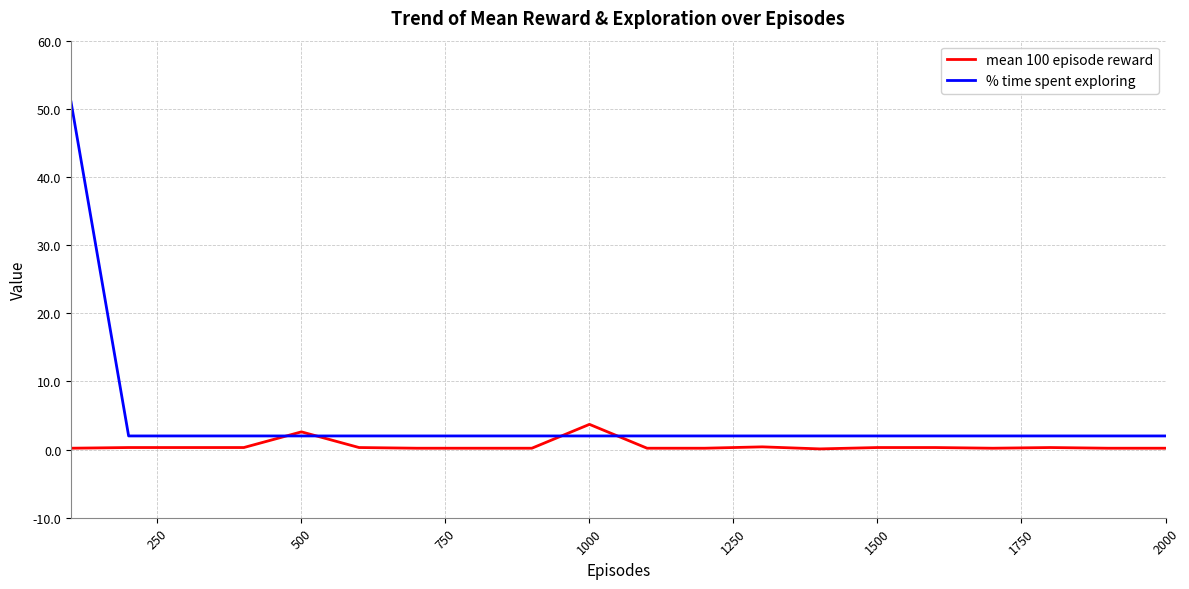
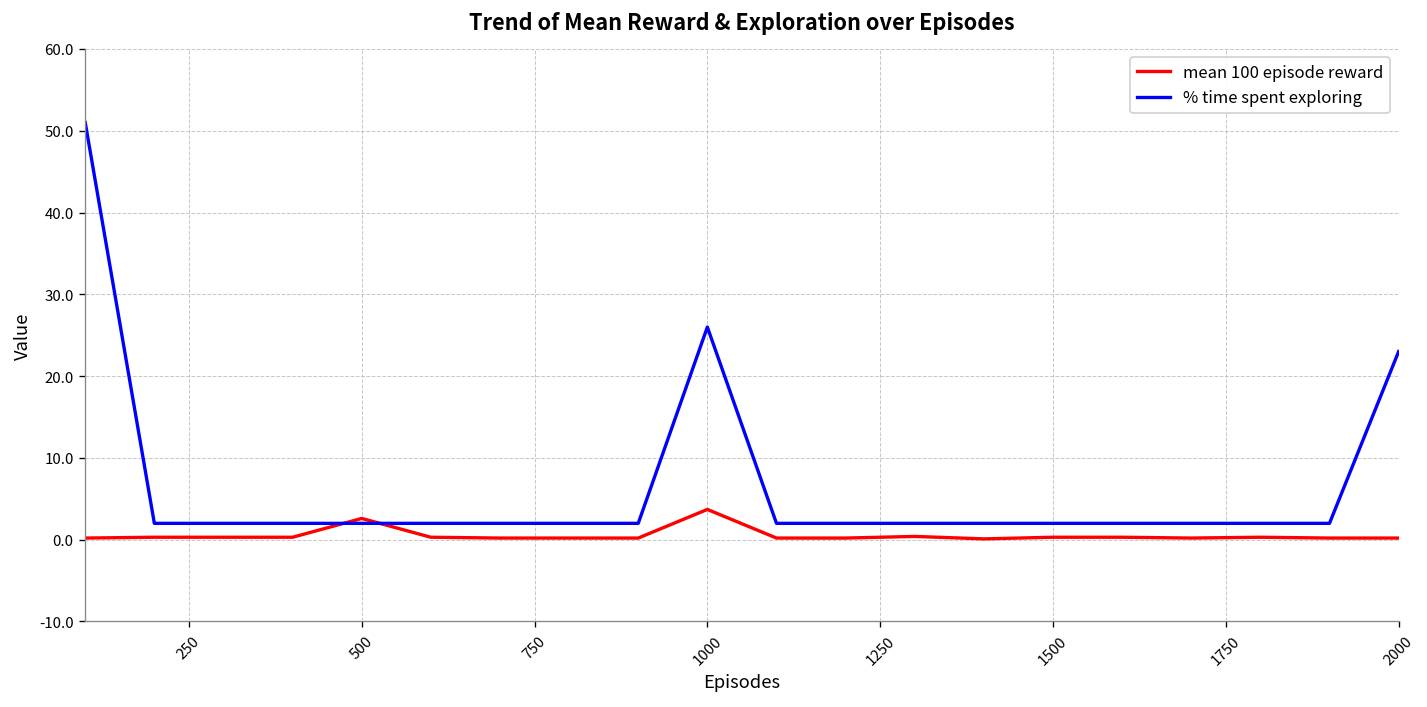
% time spent exploring, 1000: 2 -> 26
% time spent exploring, 2000: 2 -> 23
